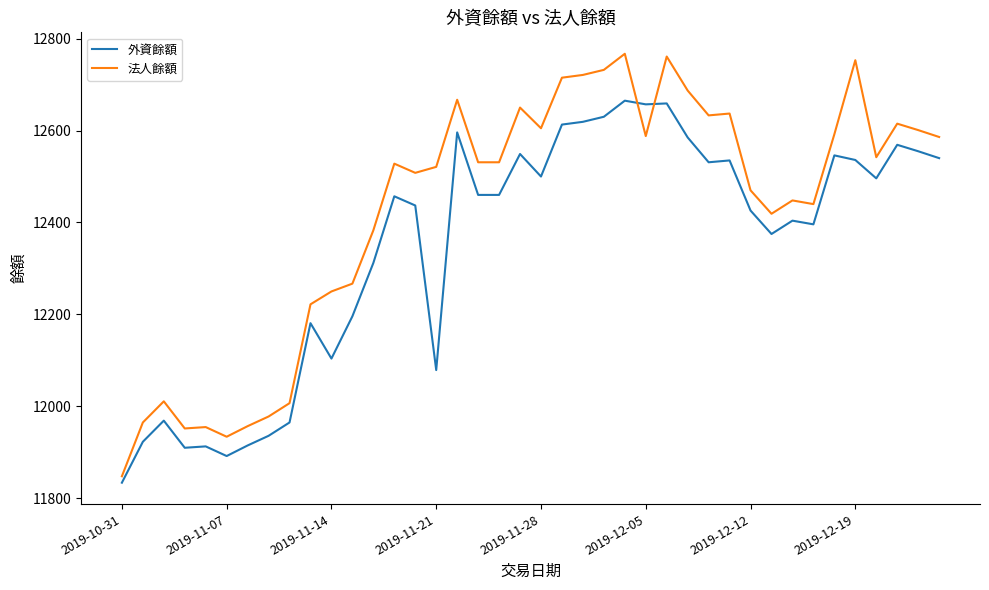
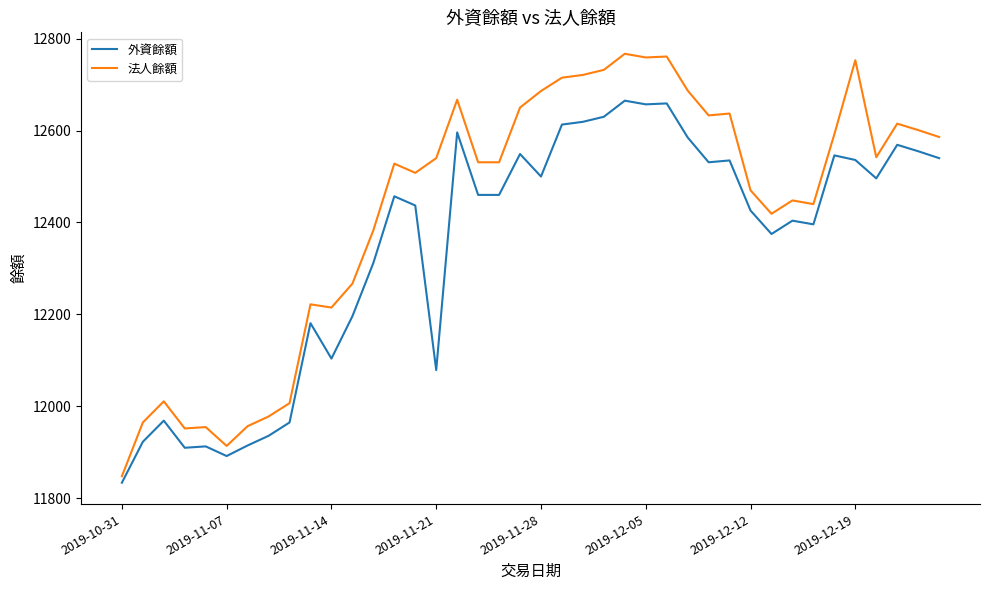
法人餘額, 2019-11-07: 11930 -> 11910
法人餘額, 2019-11-14: 12250 -> 12220
法人餘額, 2019-11-21: 12520 -> 12540
法人餘額, 2019-11-28: 12610 -> 12690
法人餘額, 2019-12-05: 12590 -> 12760
